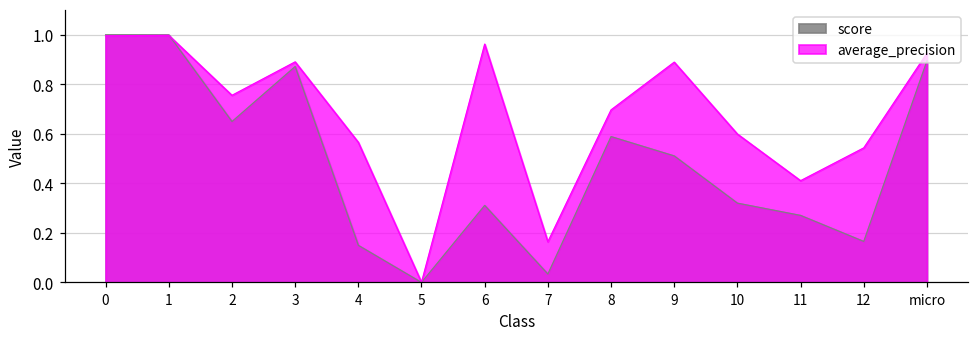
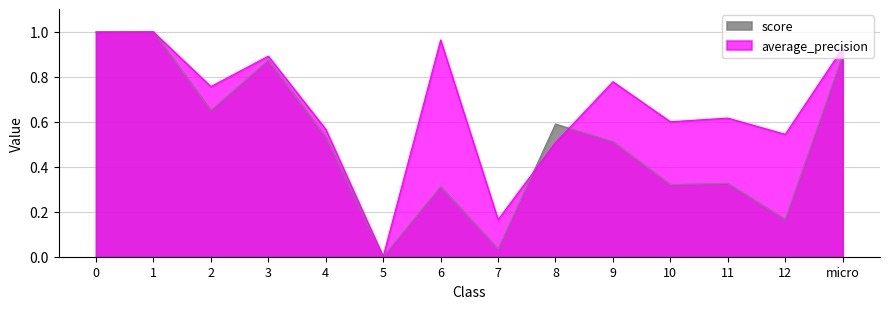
score, 4: 0.15 -> 0.53
average_precision, 8: 0.70 -> 0.51
average_precision, 9: 0.89 -> 0.78
score, 11: 0.27 -> 0.33
average_precision, 11: 0.41 -> 0.62
